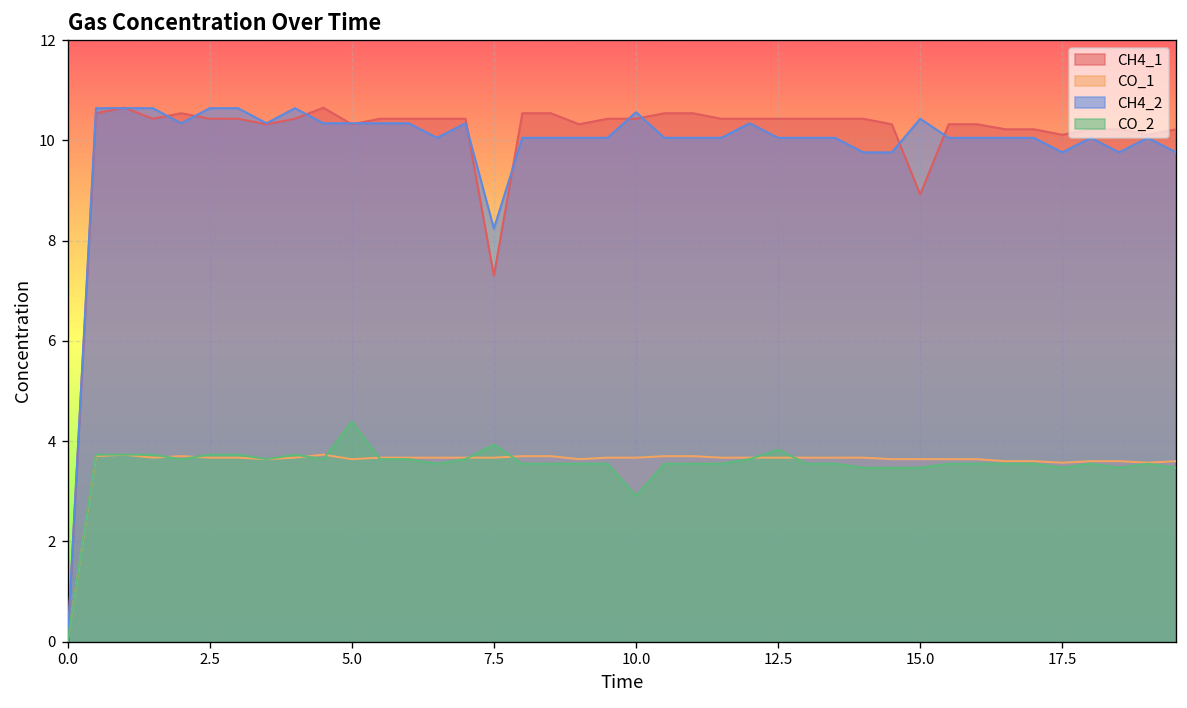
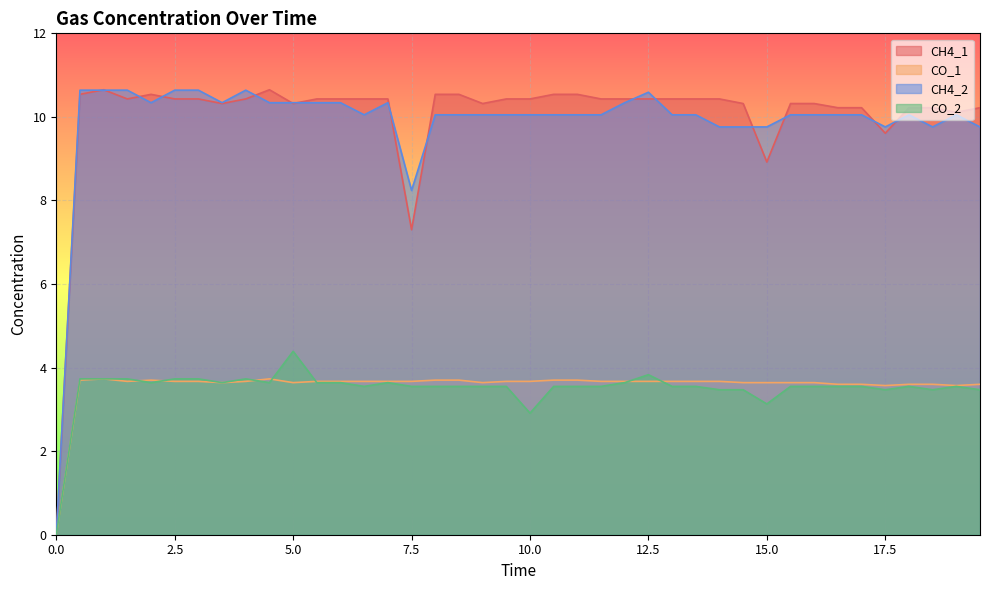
CO_2, 7.5: 3.9 -> 3.6
CH4_2, 10.0: 10.6 -> 10.1
CH4_2, 12.5: 10.1 -> 10.6
CH4_2, 15.0: 10.4 -> 9.8
CO_2, 15.0: 3.5 -> 3.1
CH4_1, 17.5: 10.1 -> 9.6
